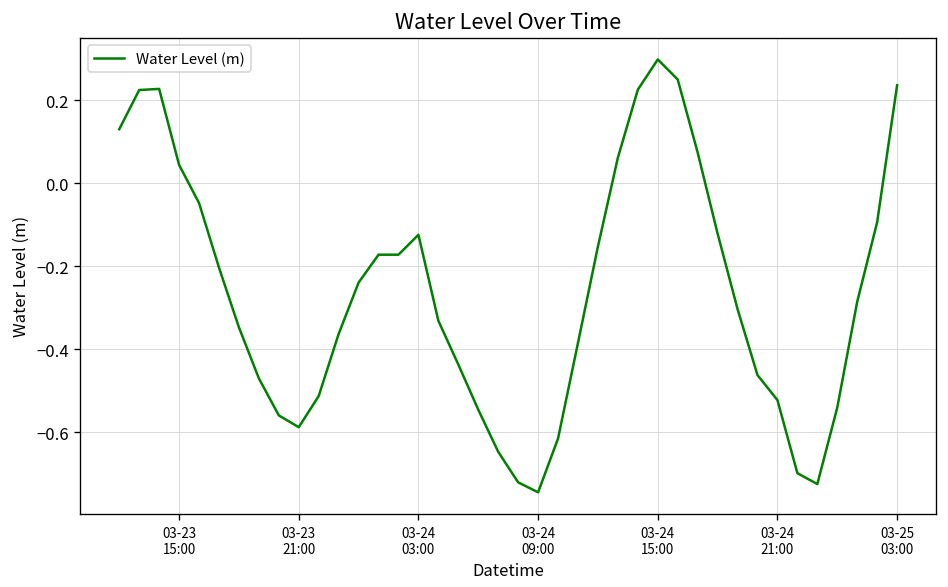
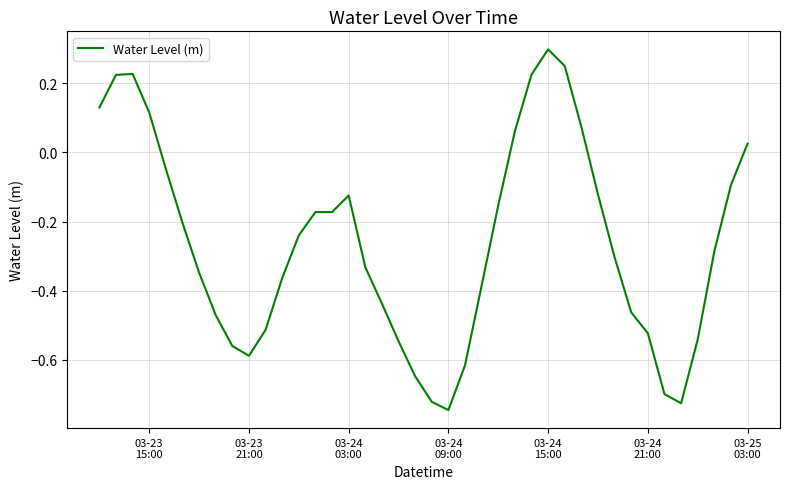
03-23 15:00: 0.04 -> 0.12
03-25 03:00: 0.24 -> 0.03
